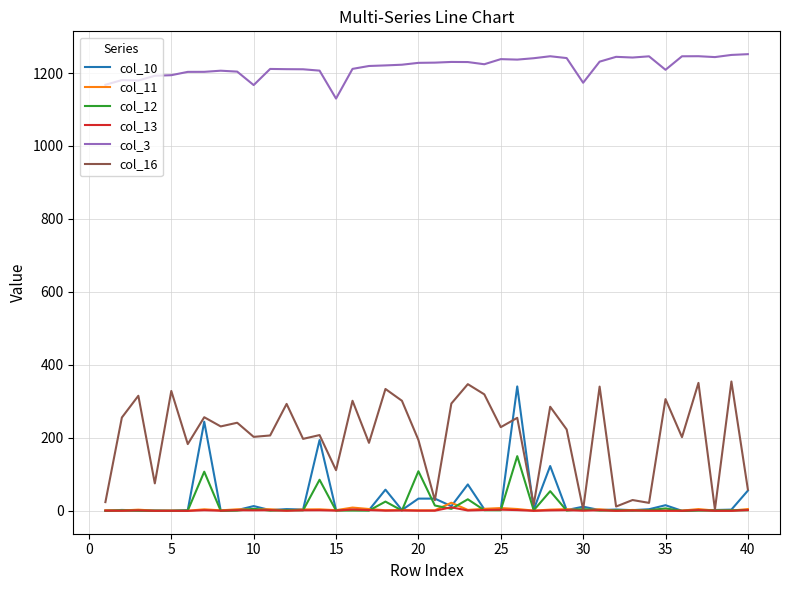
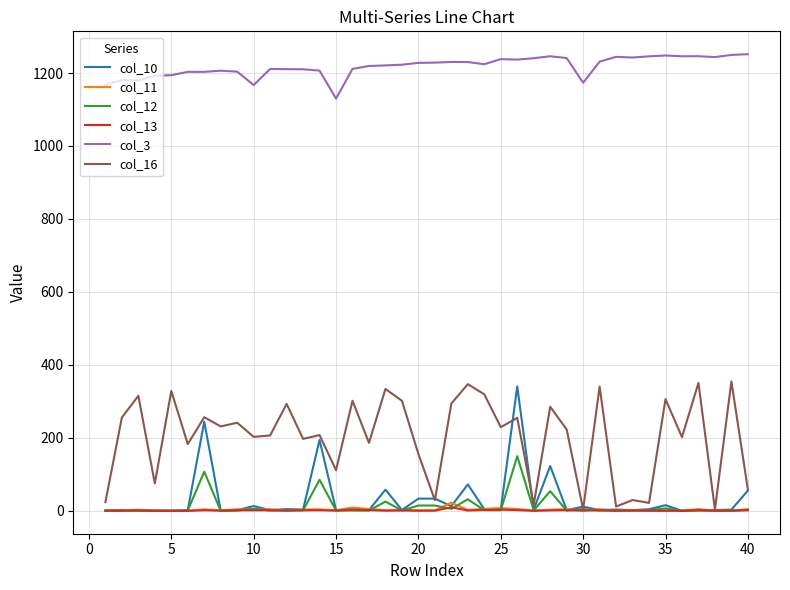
col_12, 20: 110 -> 10
col_16, 20: 190 -> 160
col_3, 35: 1210 -> 1250
